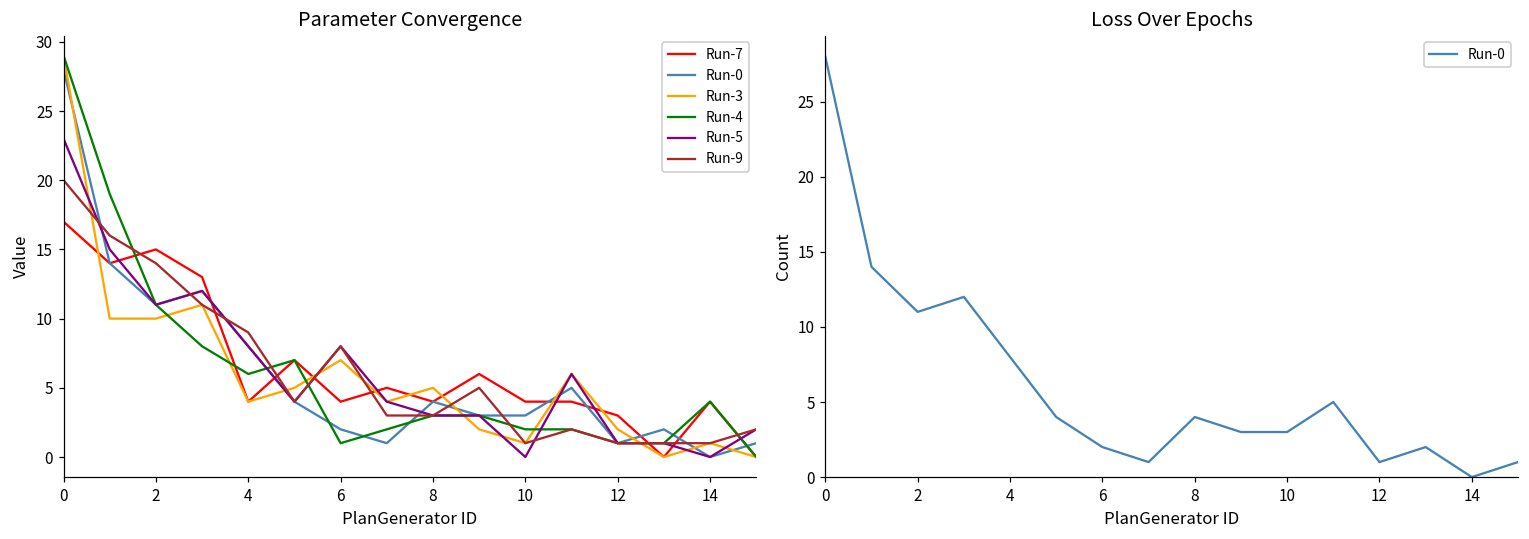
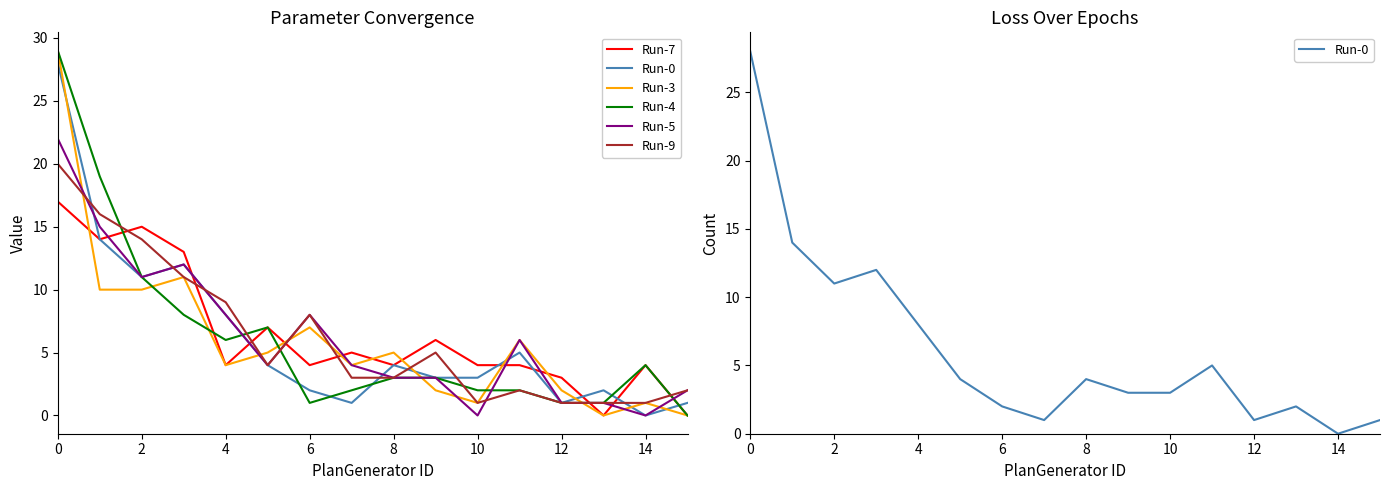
Parameter Convergence, Run-5, 0: 23 -> 22
